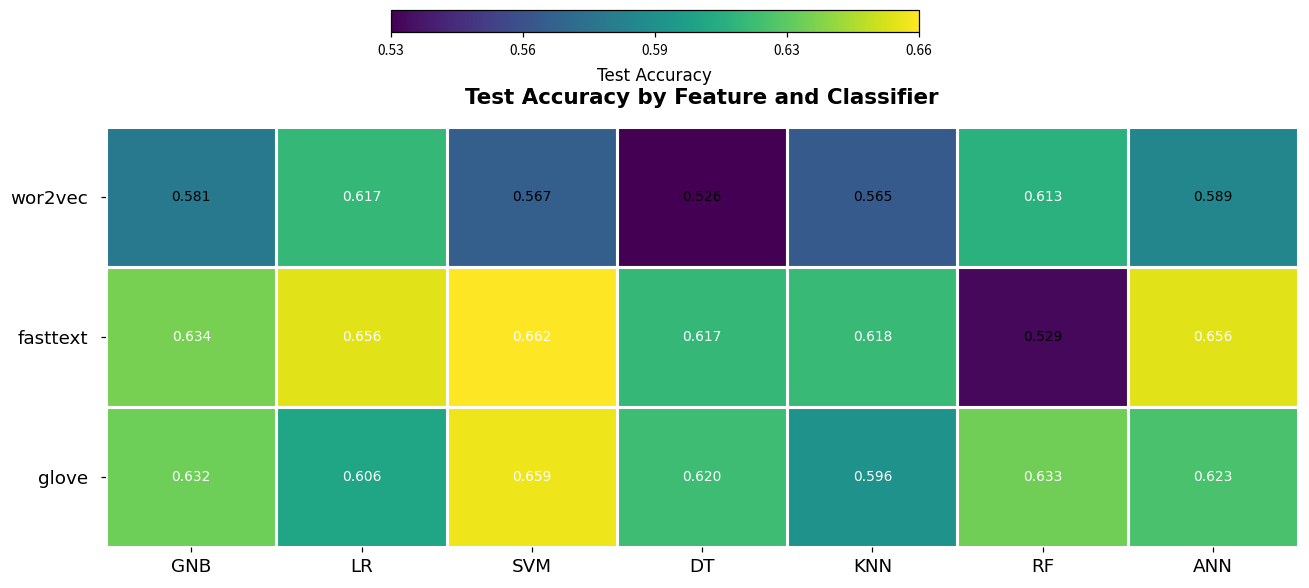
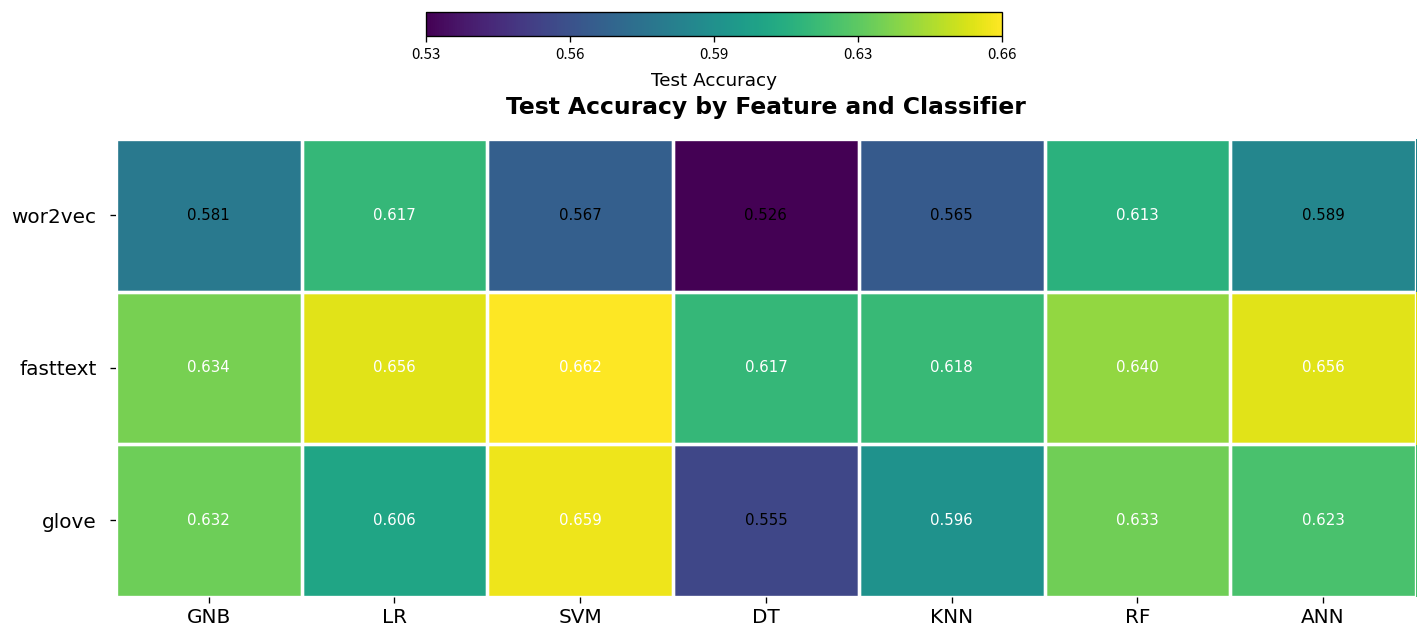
fasttext, RF: 0.529 -> 0.640
glove, DT: 0.620 -> 0.555
